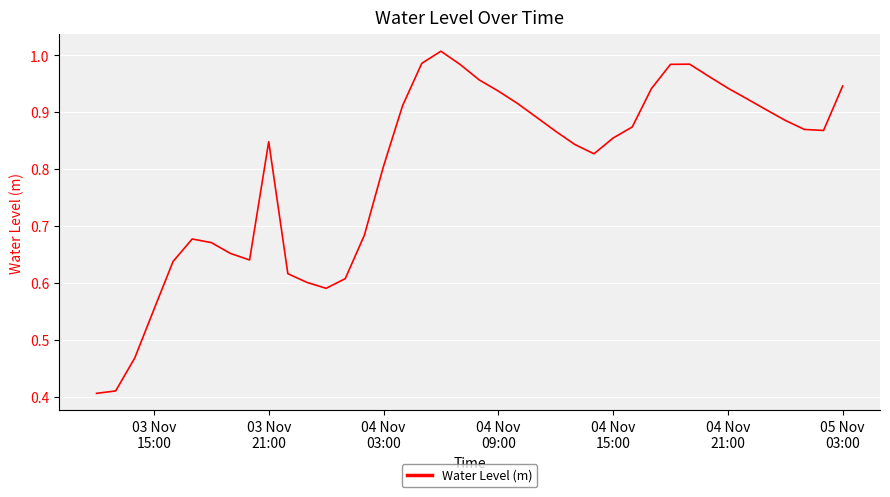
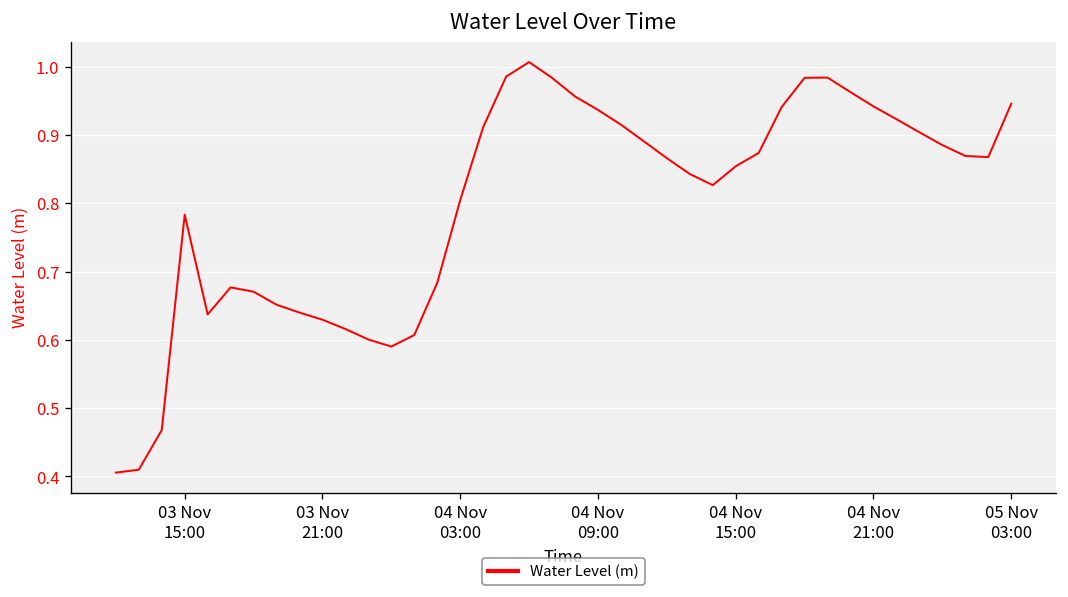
03 Nov 15:00: 0.55 -> 0.78
03 Nov 21:00: 0.85 -> 0.63
